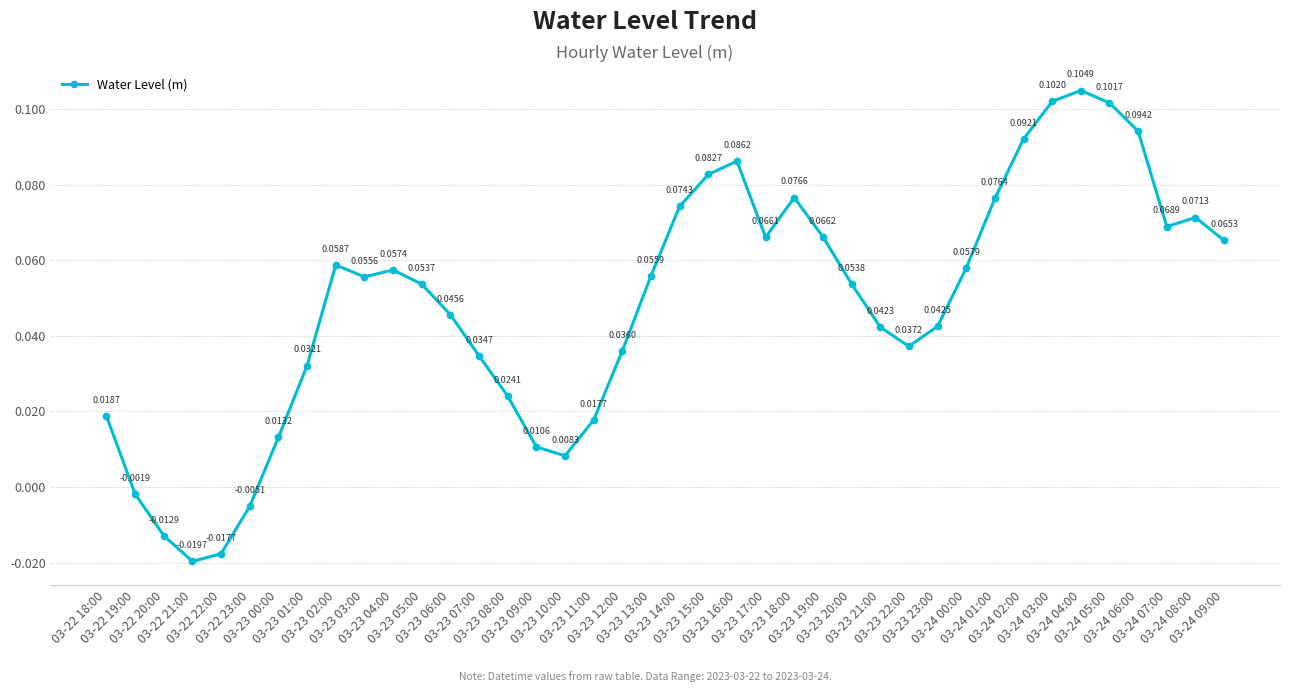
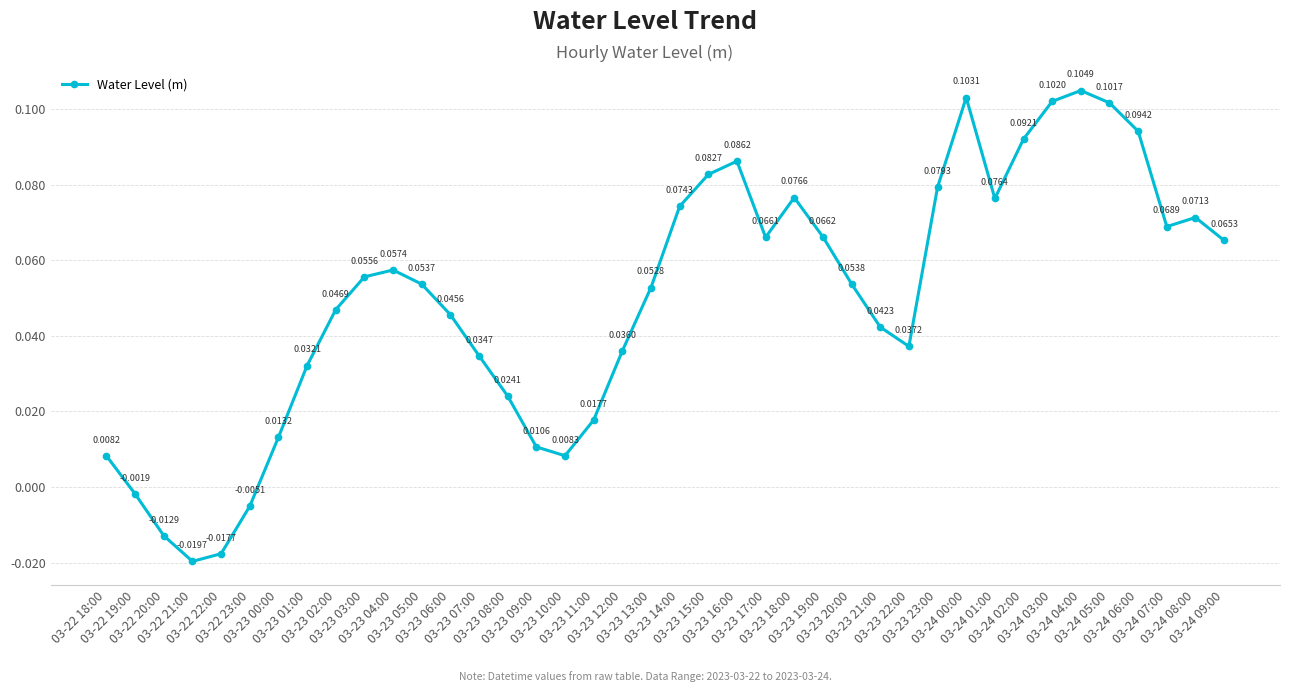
03-22 18:00: 0.0187 -> 0.0082
03-23 02:00: 0.0587 -> 0.0469
03-23 13:00: 0.0559 -> 0.0528
03-23 23:00: 0.0425 -> 0.0793
03-24 00:00: 0.0579 -> 0.1031
